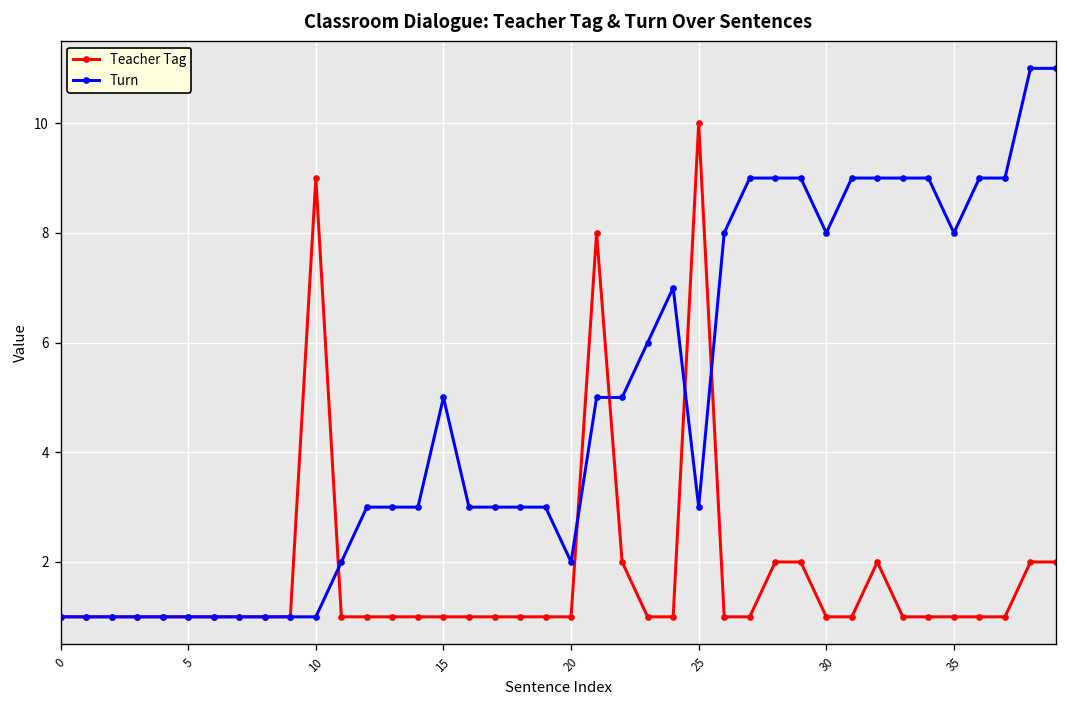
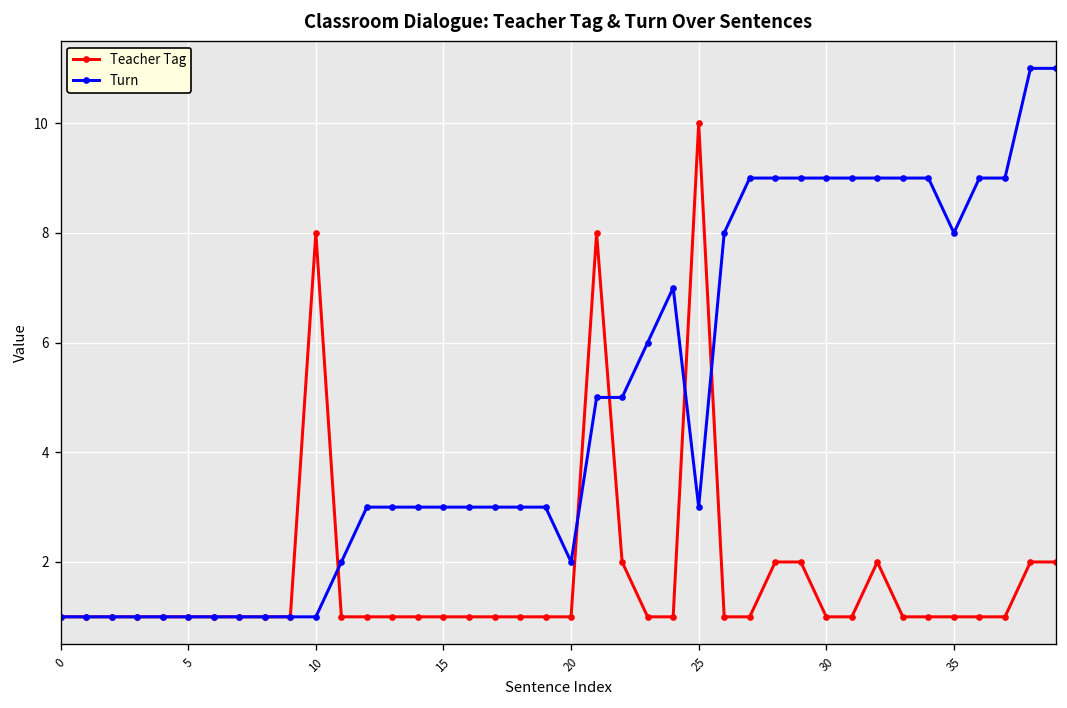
Teacher Tag, 10: 9 -> 8
Turn, 15: 5 -> 3
Turn, 30: 8 -> 9
